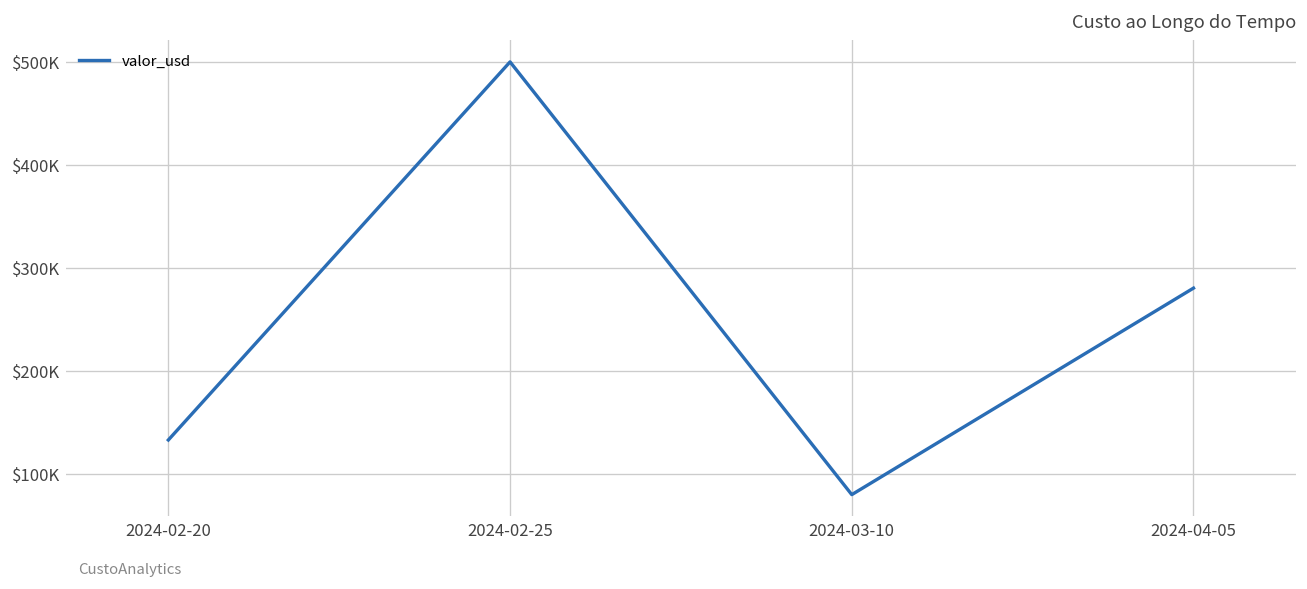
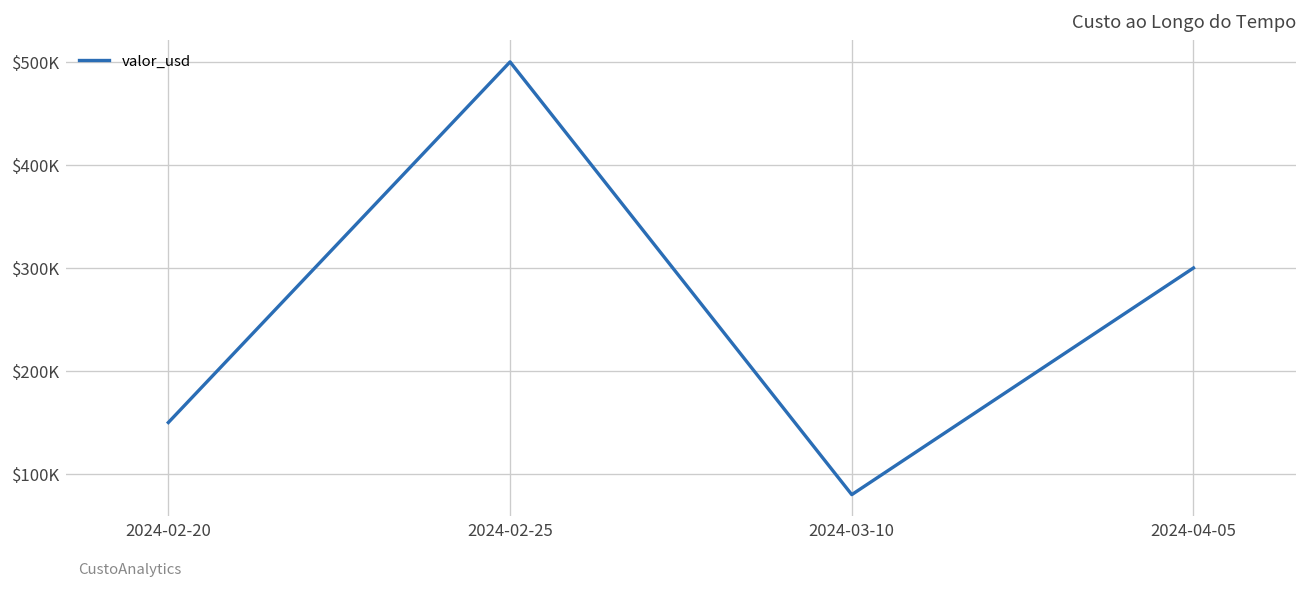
2024-02-20: $130000 -> $150000
2024-04-05: $280000 -> $300000
